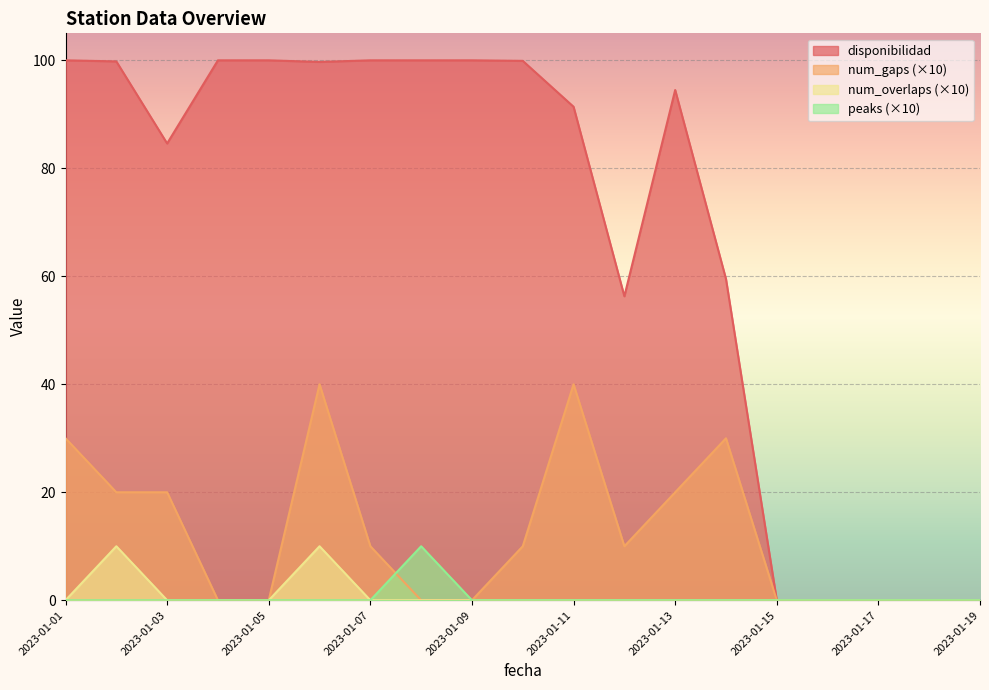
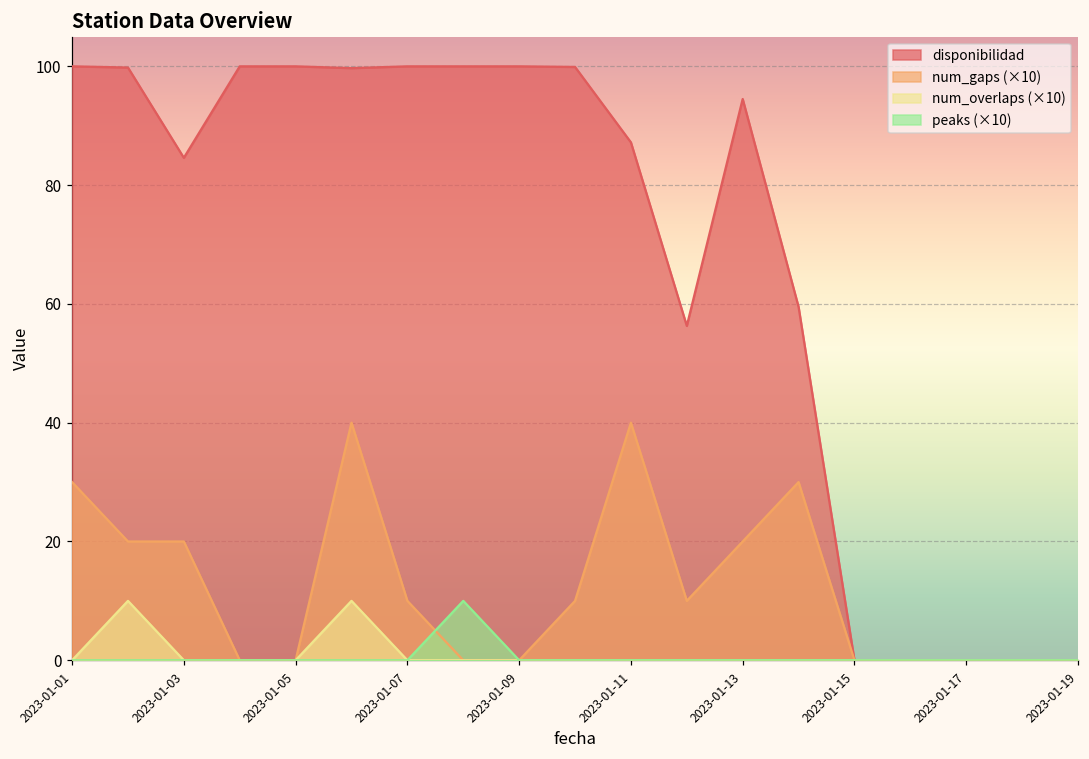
disponibilidad, 2023-01-11: 91 -> 87
